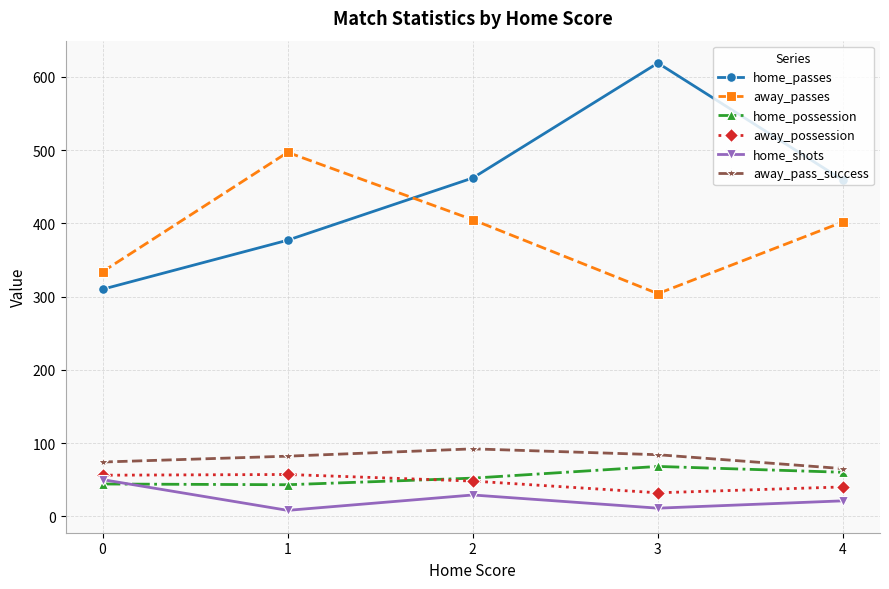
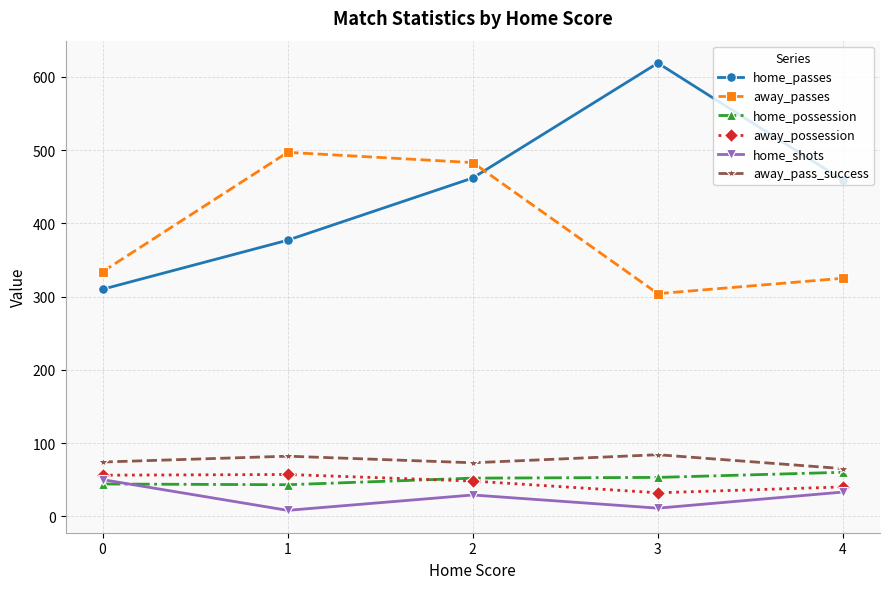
away_passes, 2: 410 -> 480
away_pass_success, 2: 90 -> 70
home_possession, 3: 70 -> 50
away_passes, 4: 400 -> 330
home_shots, 4: 20 -> 30
